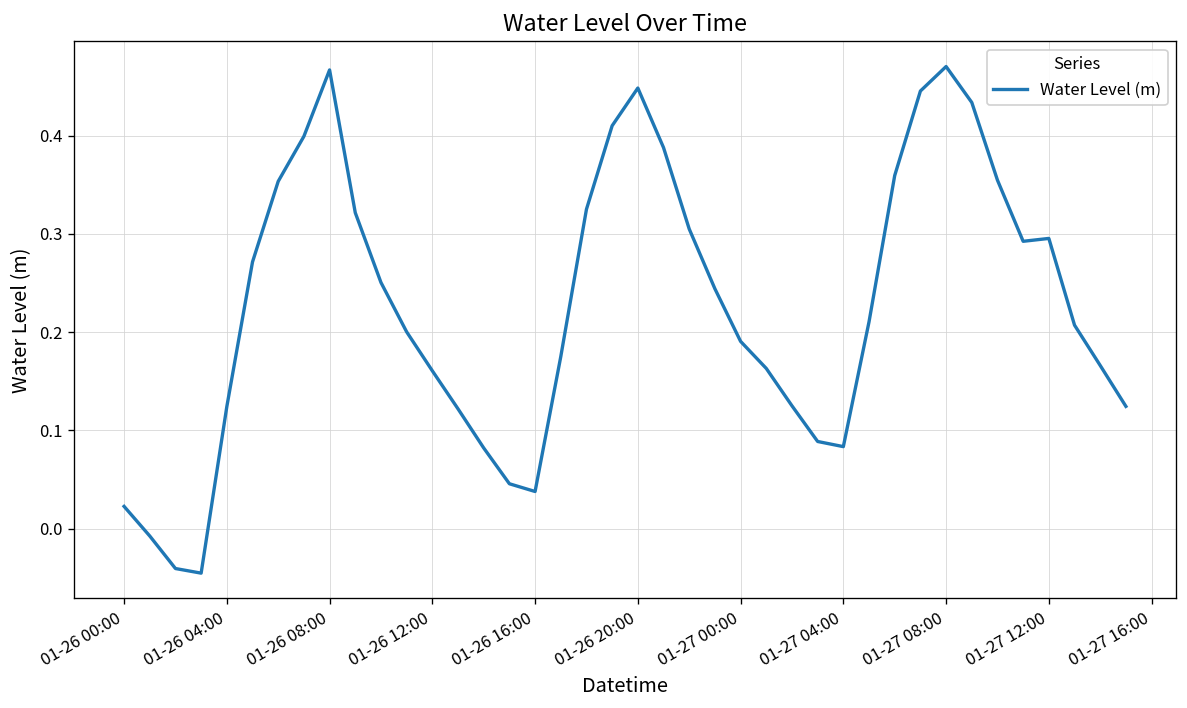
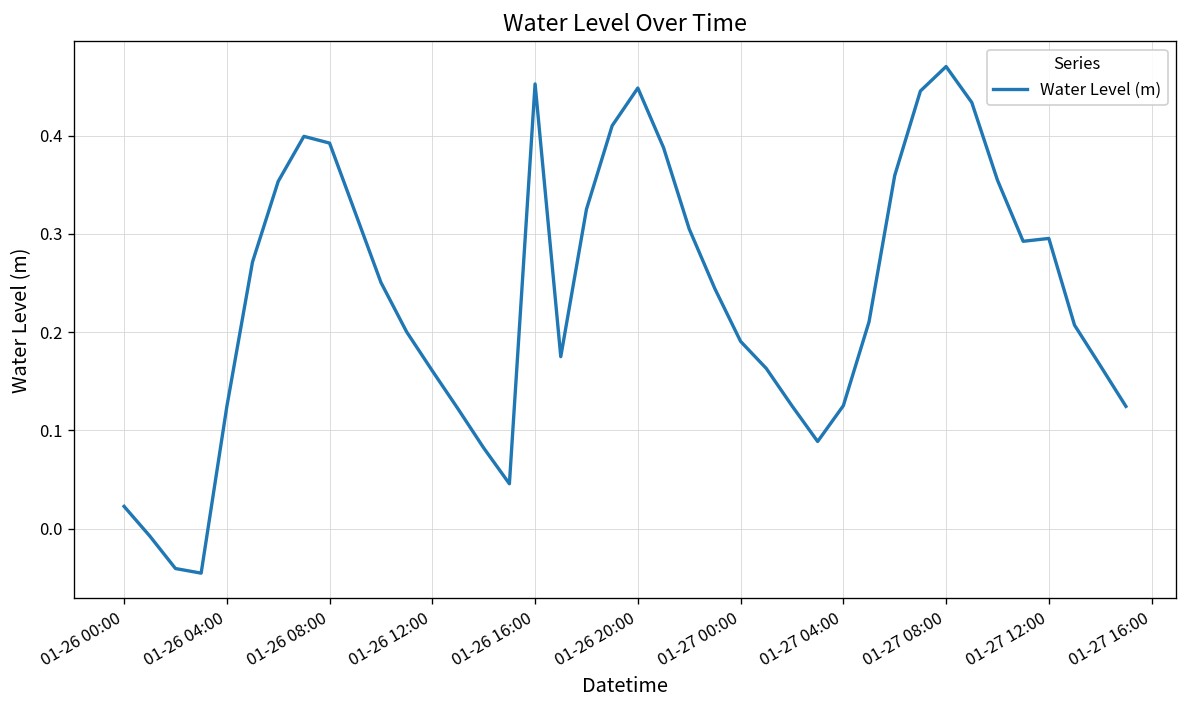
01-26 08:00: 0.47 -> 0.39
01-26 16:00: 0.04 -> 0.45
01-27 04:00: 0.08 -> 0.13
